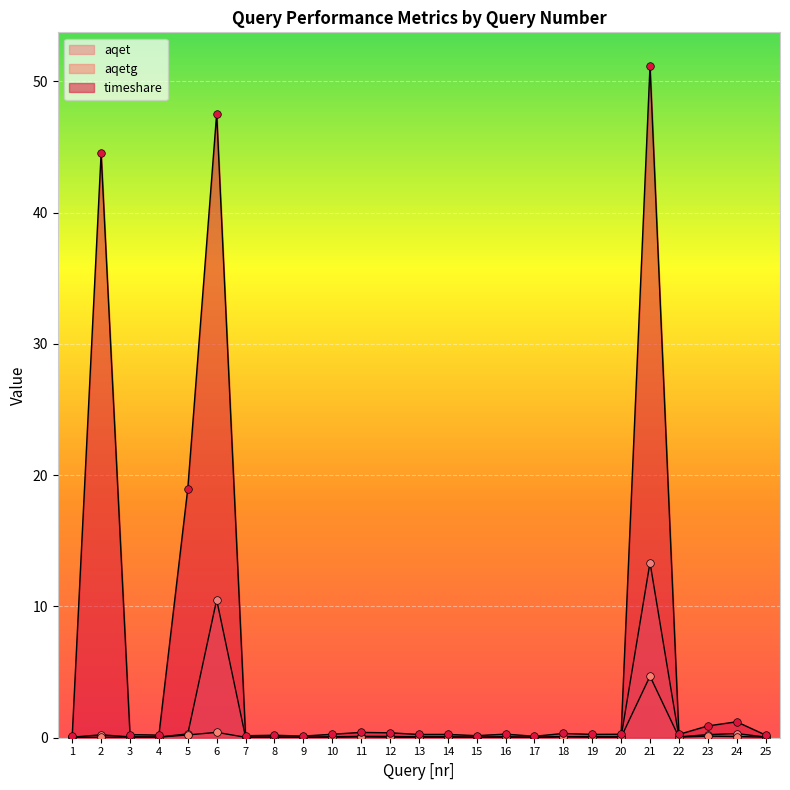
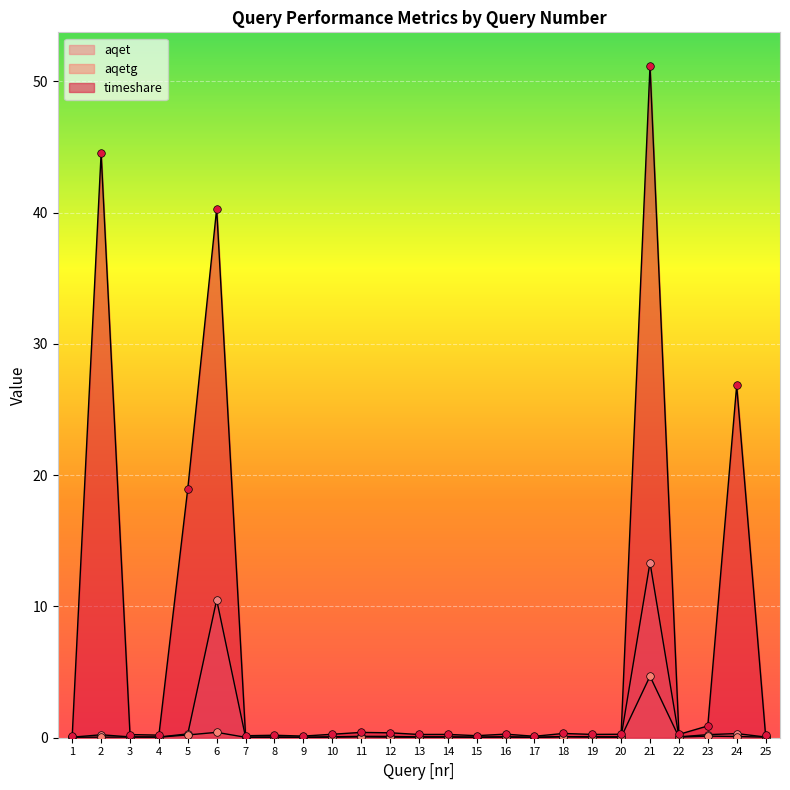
timeshare, 6: 47.5 -> 40.3
timeshare, 24: 1.2 -> 26.8
